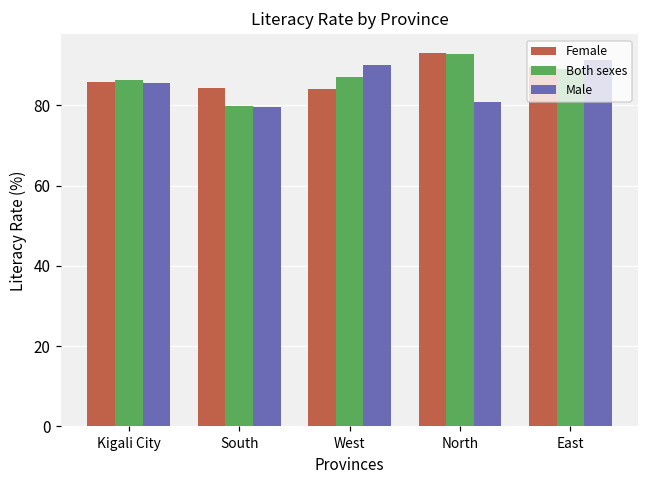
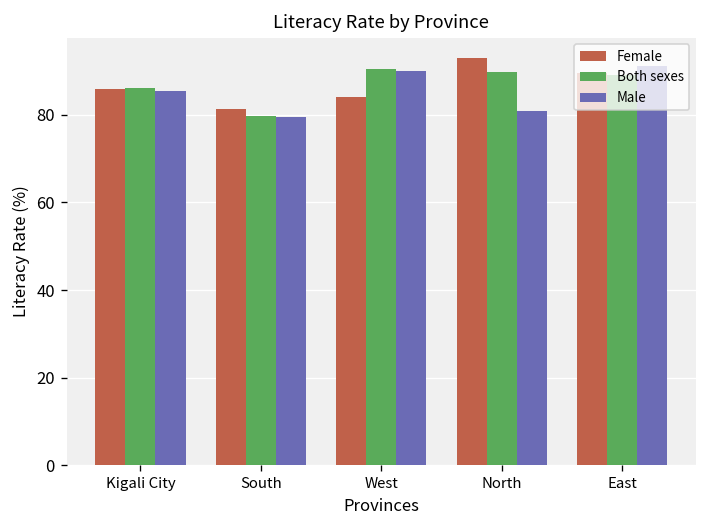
Female, South: 84 -> 81
Both sexes, West: 87 -> 90
Both sexes, North: 93 -> 90
